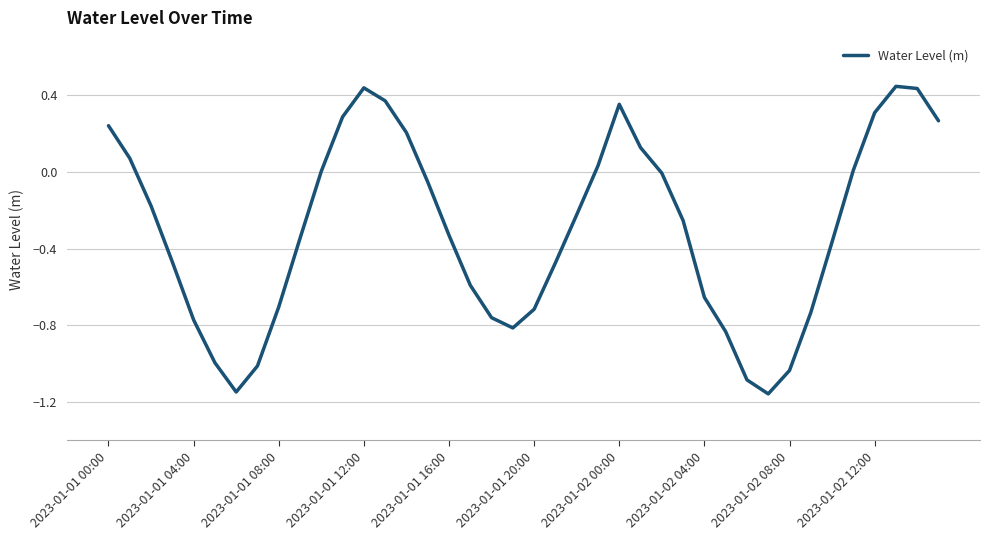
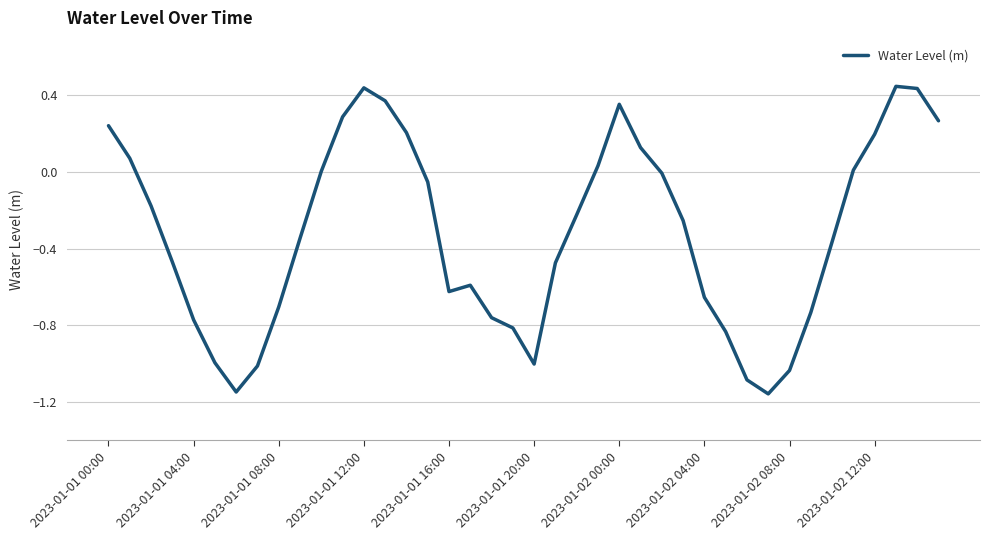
2023-01-01 16:00: -0.33 -> -0.62
2023-01-01 20:00: -0.72 -> -1.00
2023-01-02 12:00: 0.31 -> 0.20
